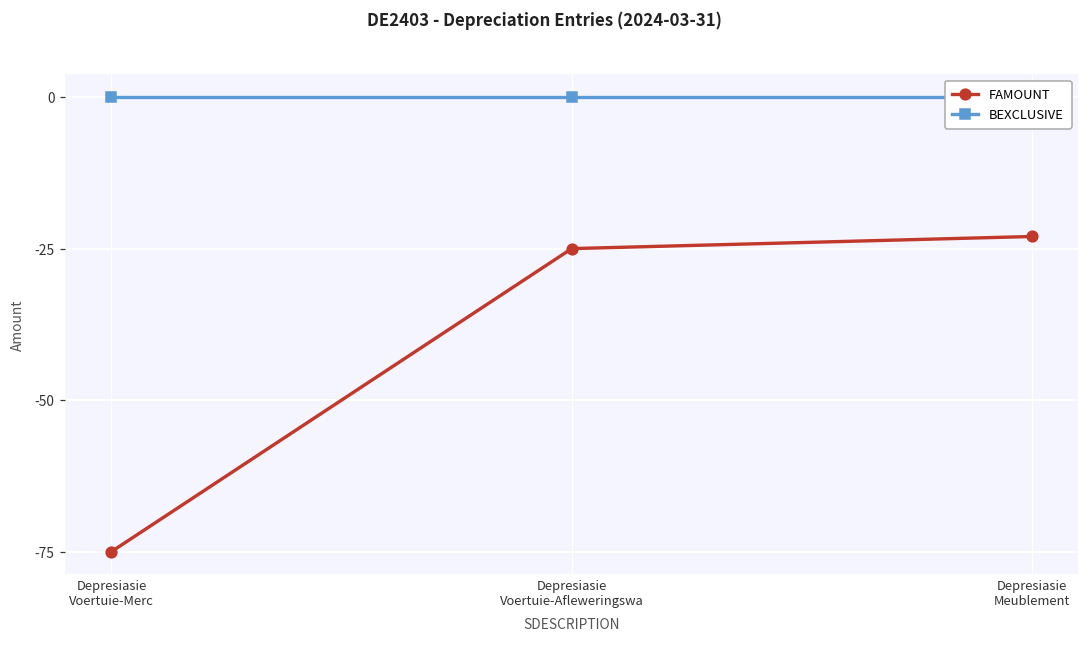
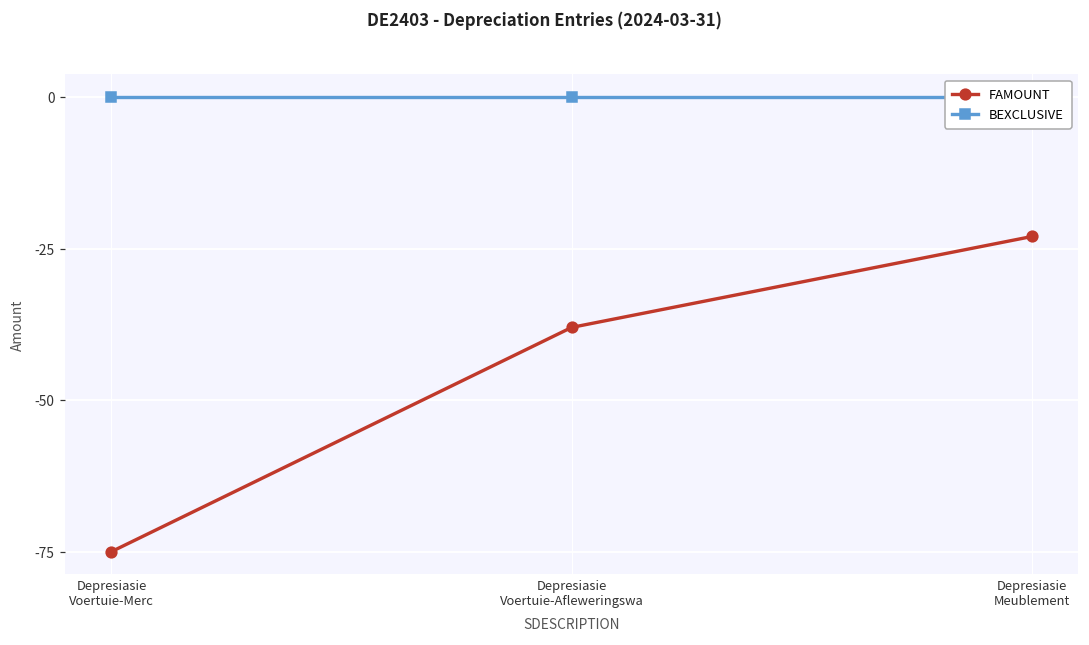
FAMOUNT, Depresiasie Voertuie-Afleweringswa: -25 -> -38
